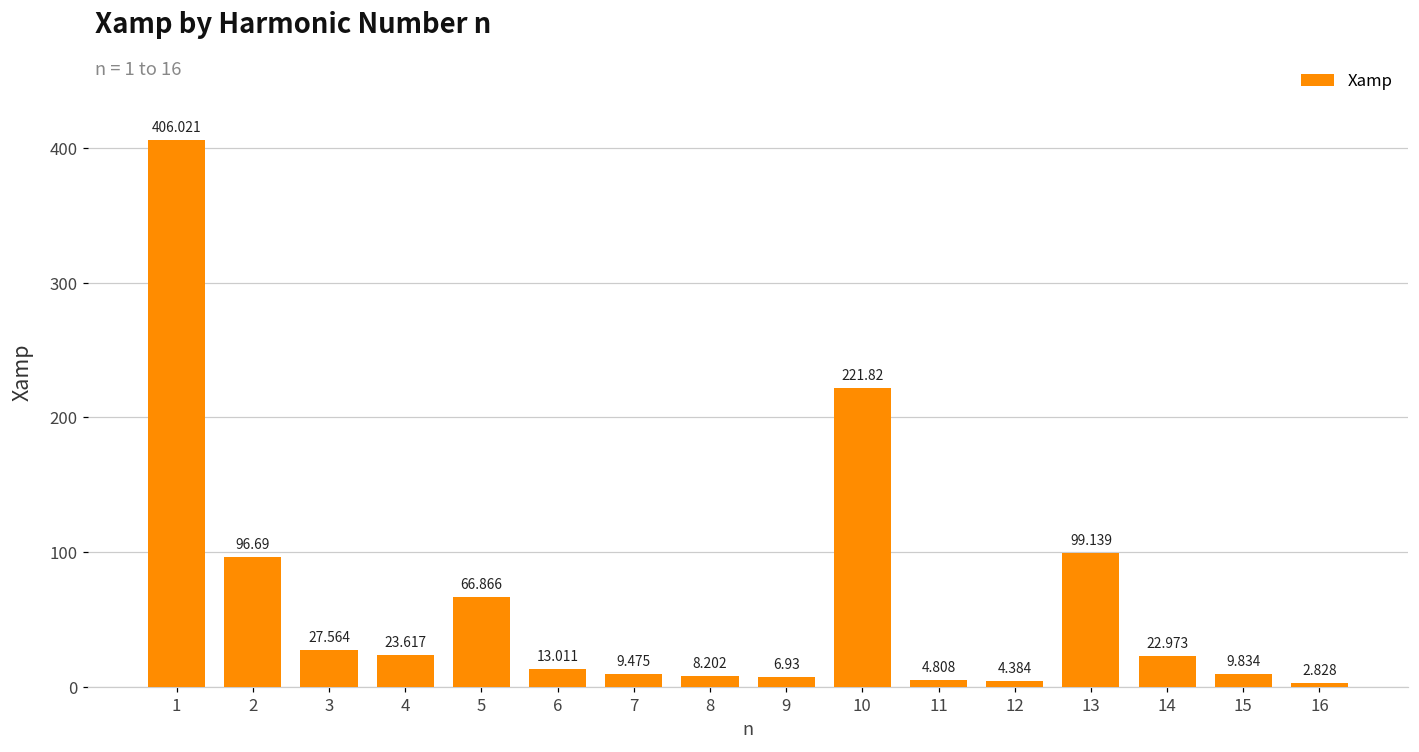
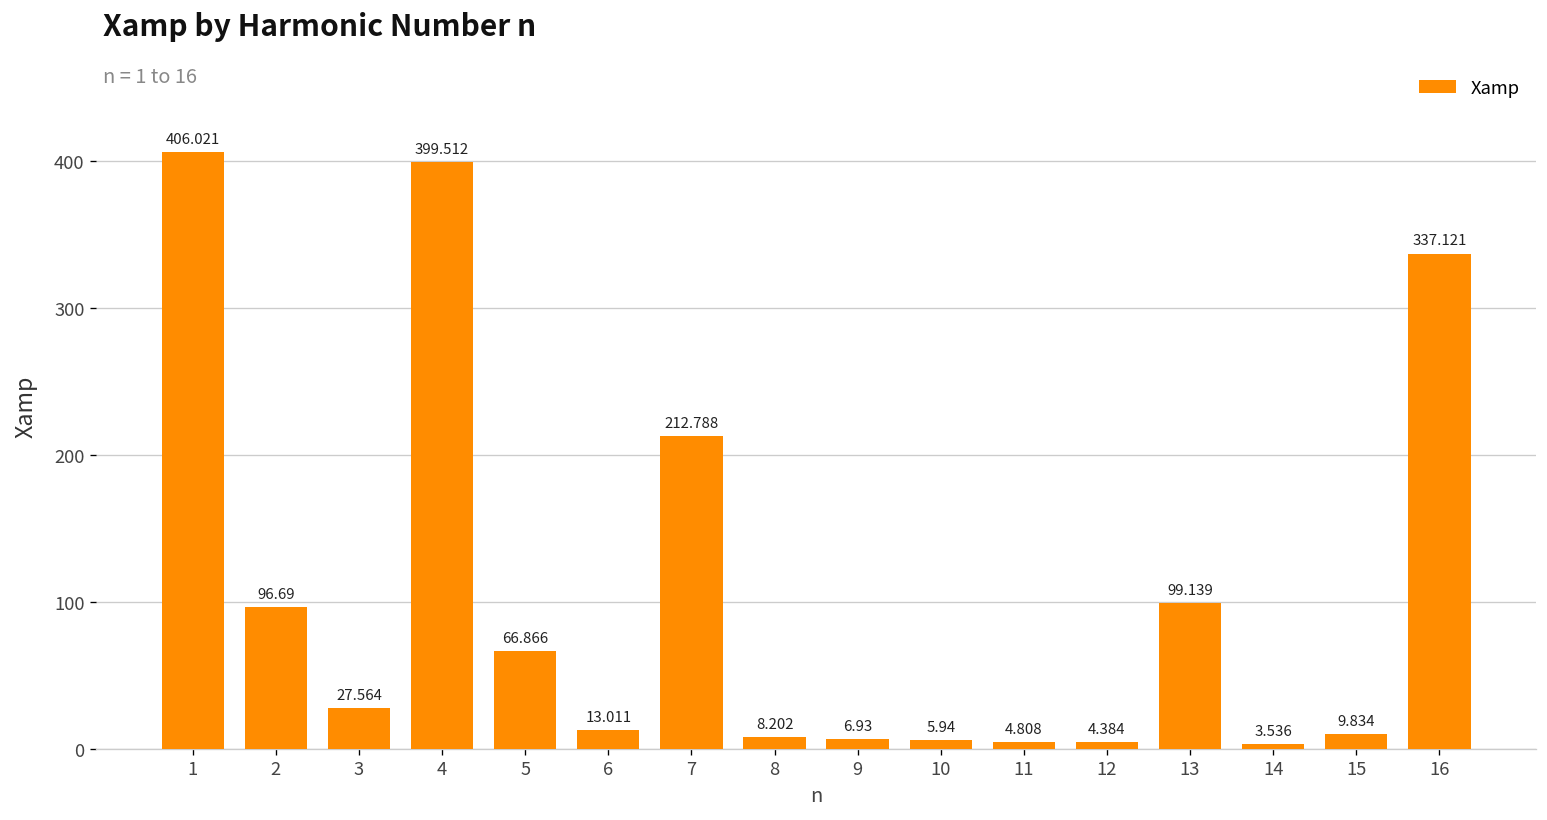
4: 23.617 -> 399.512
7: 9.475 -> 212.788
10: 221.82 -> 5.94
14: 22.973 -> 3.536
16: 2.828 -> 337.121
